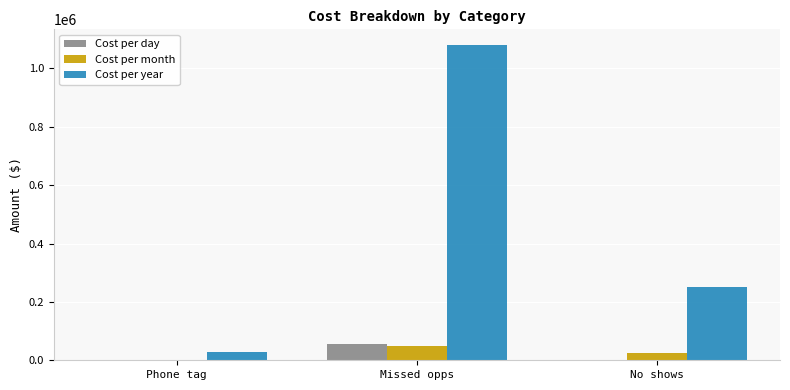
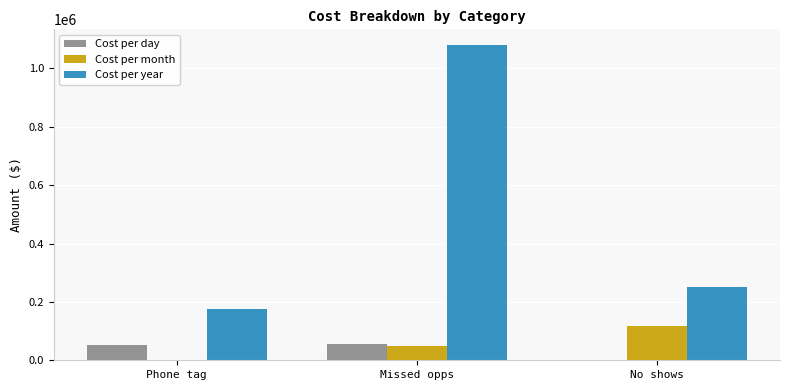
Cost per day, Phone tag: 0 -> 50000
Cost per year, Phone tag: 30000 -> 170000
Cost per month, No shows: 20000 -> 120000
